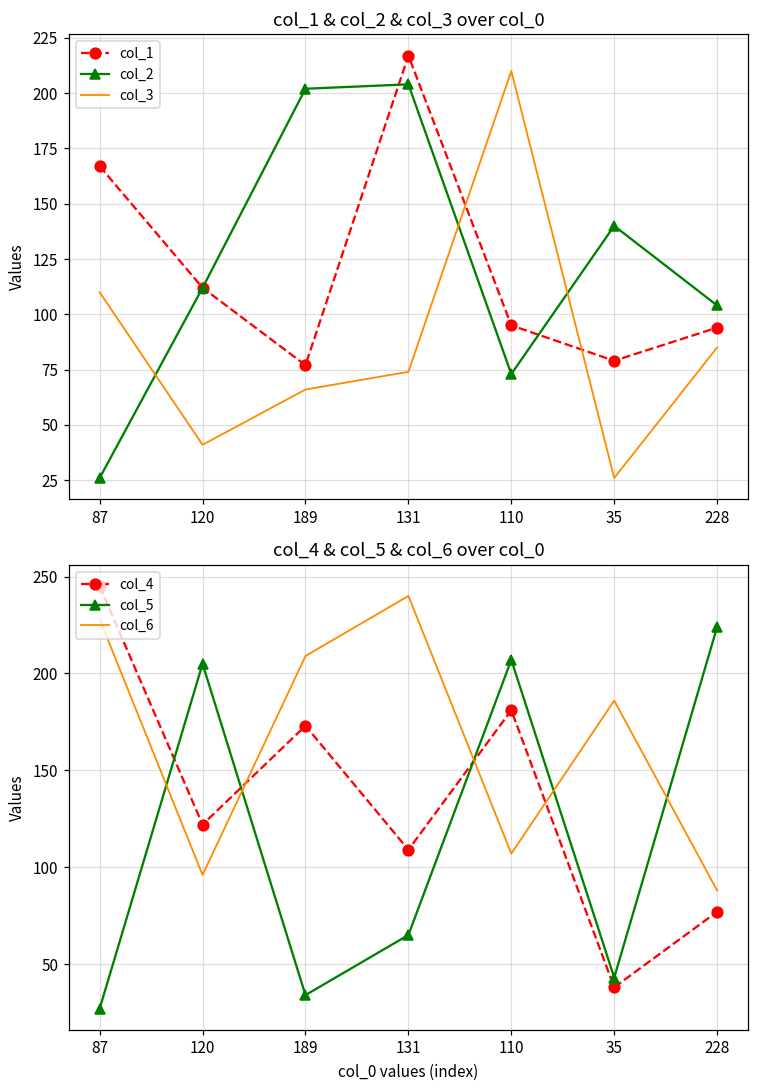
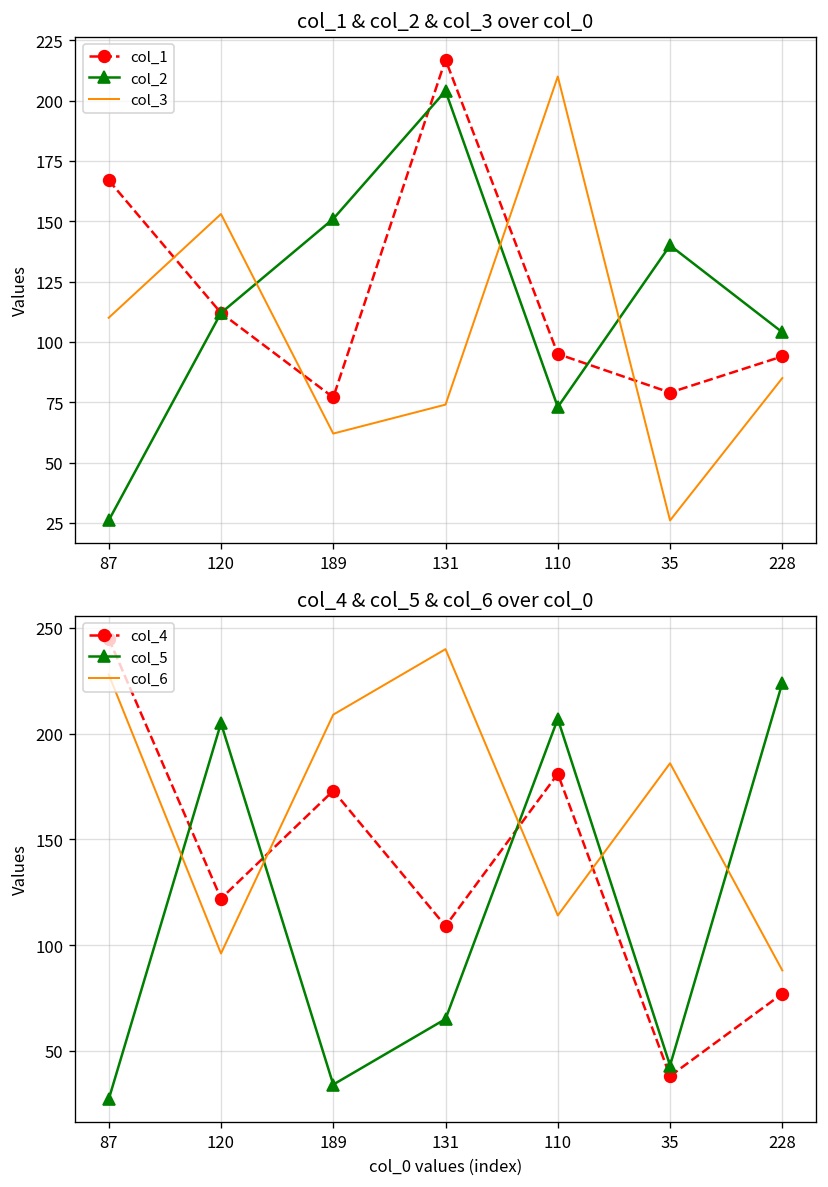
col_1 & col_2 & col_3 over col_0, col_3, 120: 41 -> 153
col_1 & col_2 & col_3 over col_0, col_2, 189: 202 -> 151
col_1 & col_2 & col_3 over col_0, col_3, 189: 66 -> 62
col_4 & col_5 & col_6 over col_0, col_6, 110: 107 -> 114
